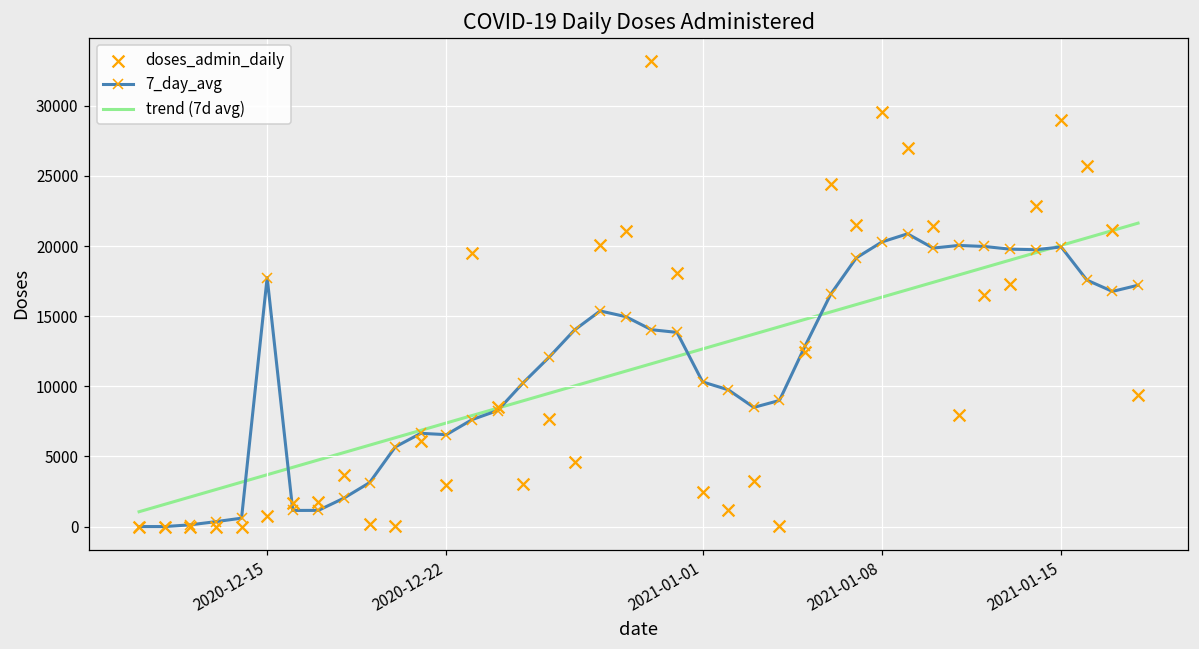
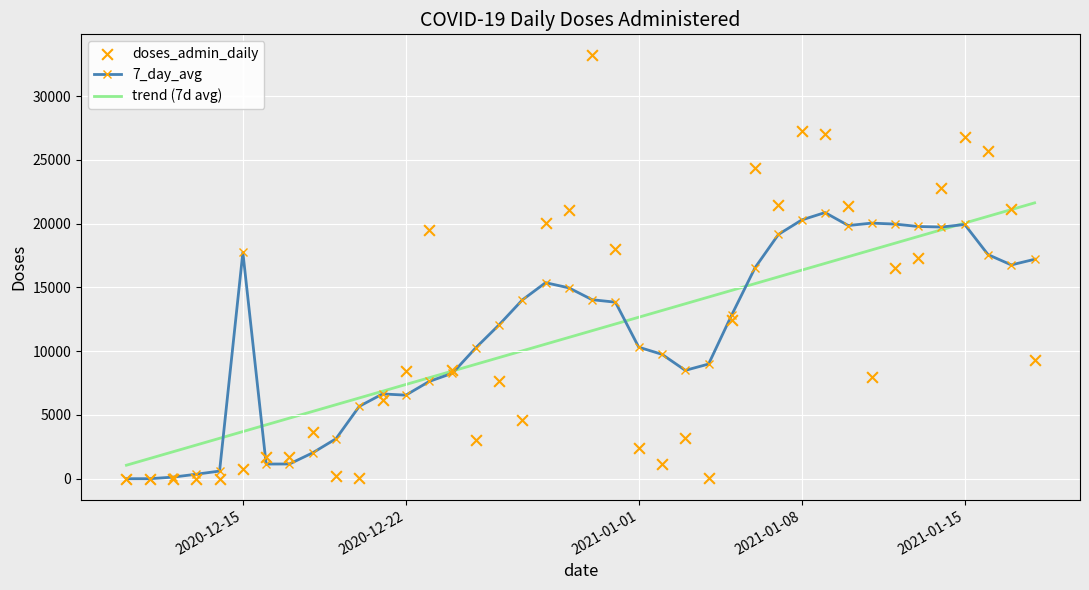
doses_admin_daily, 2020-12-22: 2900 -> 8500
doses_admin_daily, 2021-01-08: 29500 -> 27300
doses_admin_daily, 2021-01-15: 29000 -> 26800
